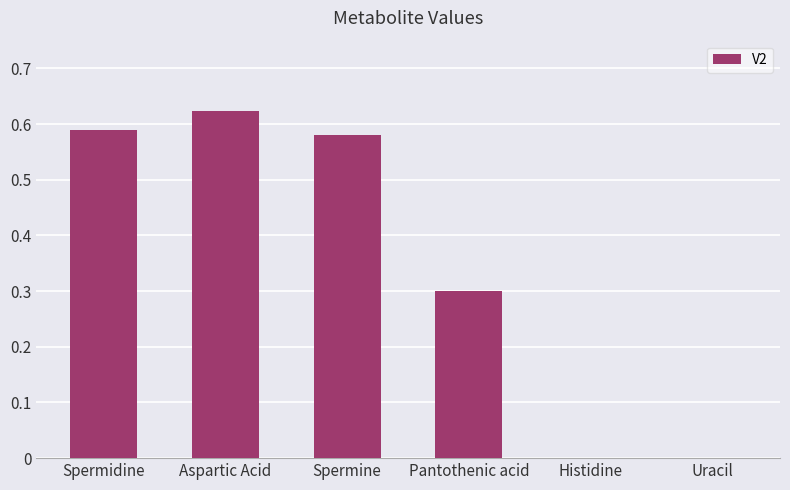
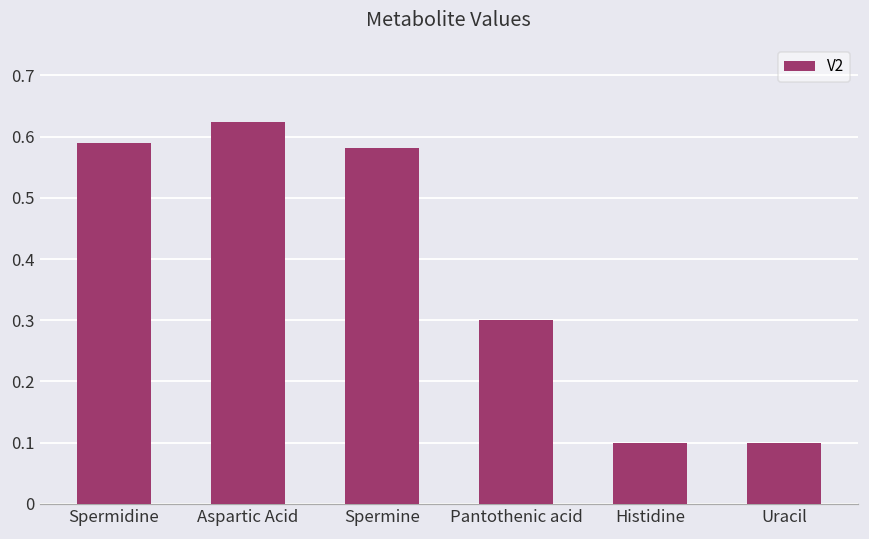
Histidine: 0.0 -> 0.1
Uracil: 0.0 -> 0.1
